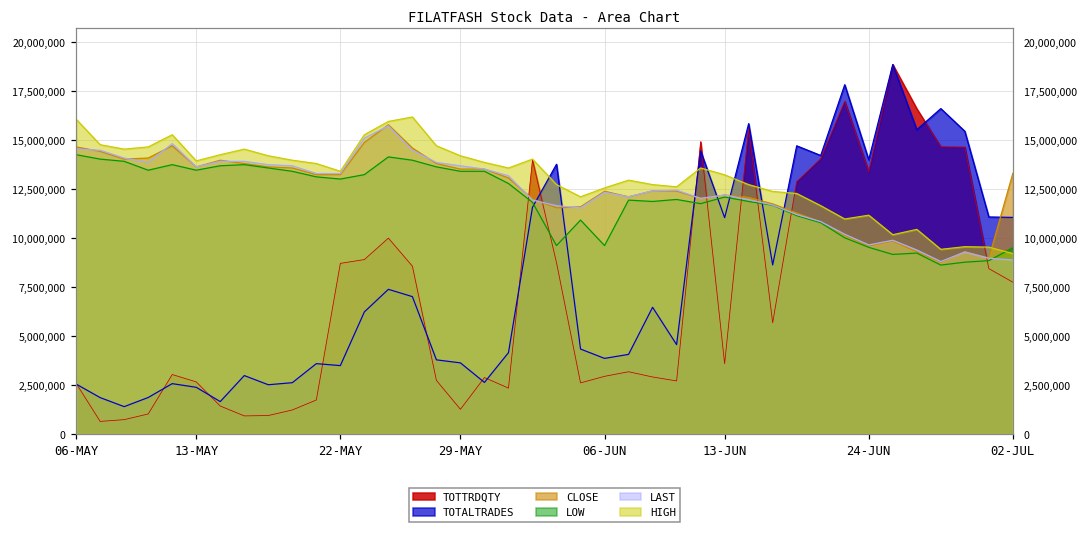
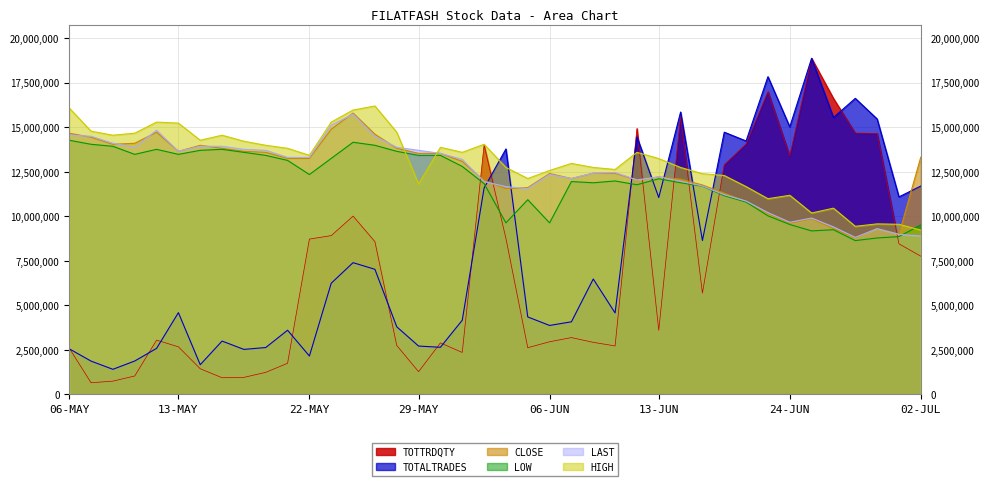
TOTALTRADES, 13-MAY: 2,400,000 -> 4,600,000
HIGH, 13-MAY: 13,900,000 -> 15,200,000
TOTALTRADES, 22-MAY: 3,500,000 -> 2,100,000
LOW, 22-MAY: 13,000,000 -> 12,300,000
TOTALTRADES, 29-MAY: 3,600,000 -> 2,700,000
HIGH, 29-MAY: 14,200,000 -> 11,800,000
TOTALTRADES, 24-JUN: 14,000,000 -> 15,000,000
TOTALTRADES, 02-JUL: 11,100,000 -> 11,700,000
